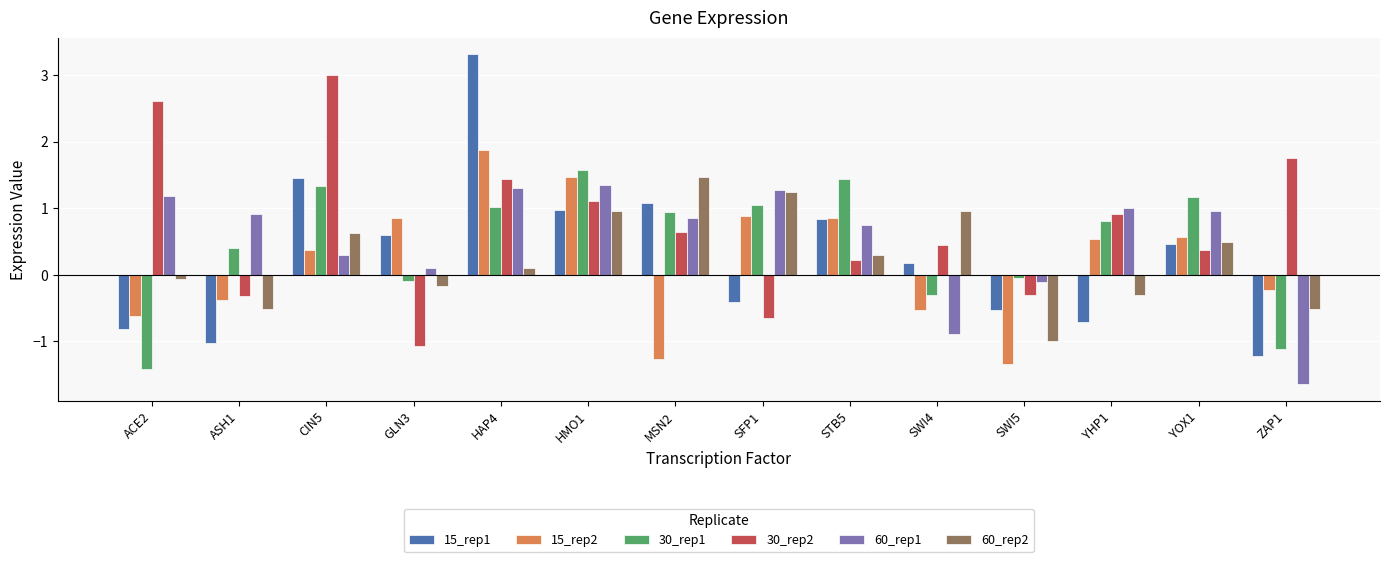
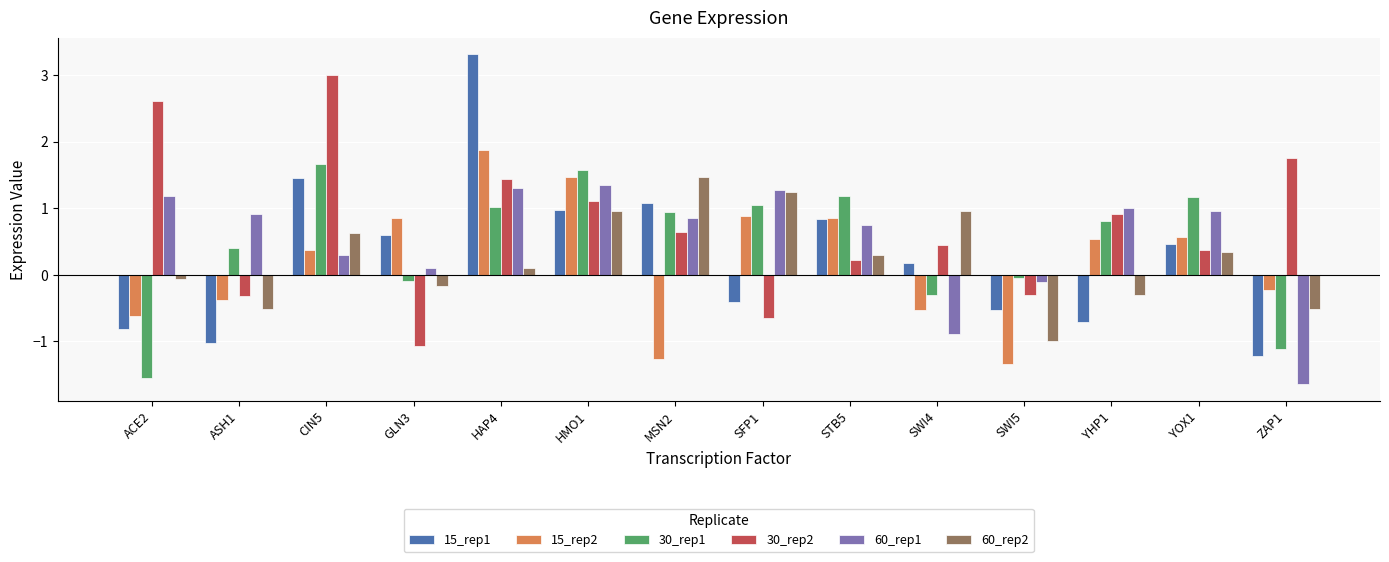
30_rep1, ACE2: -1.4 -> -1.5
30_rep1, CIN5: 1.3 -> 1.7
30_rep1, STB5: 1.4 -> 1.2
60_rep2, YOX1: 0.5 -> 0.3
